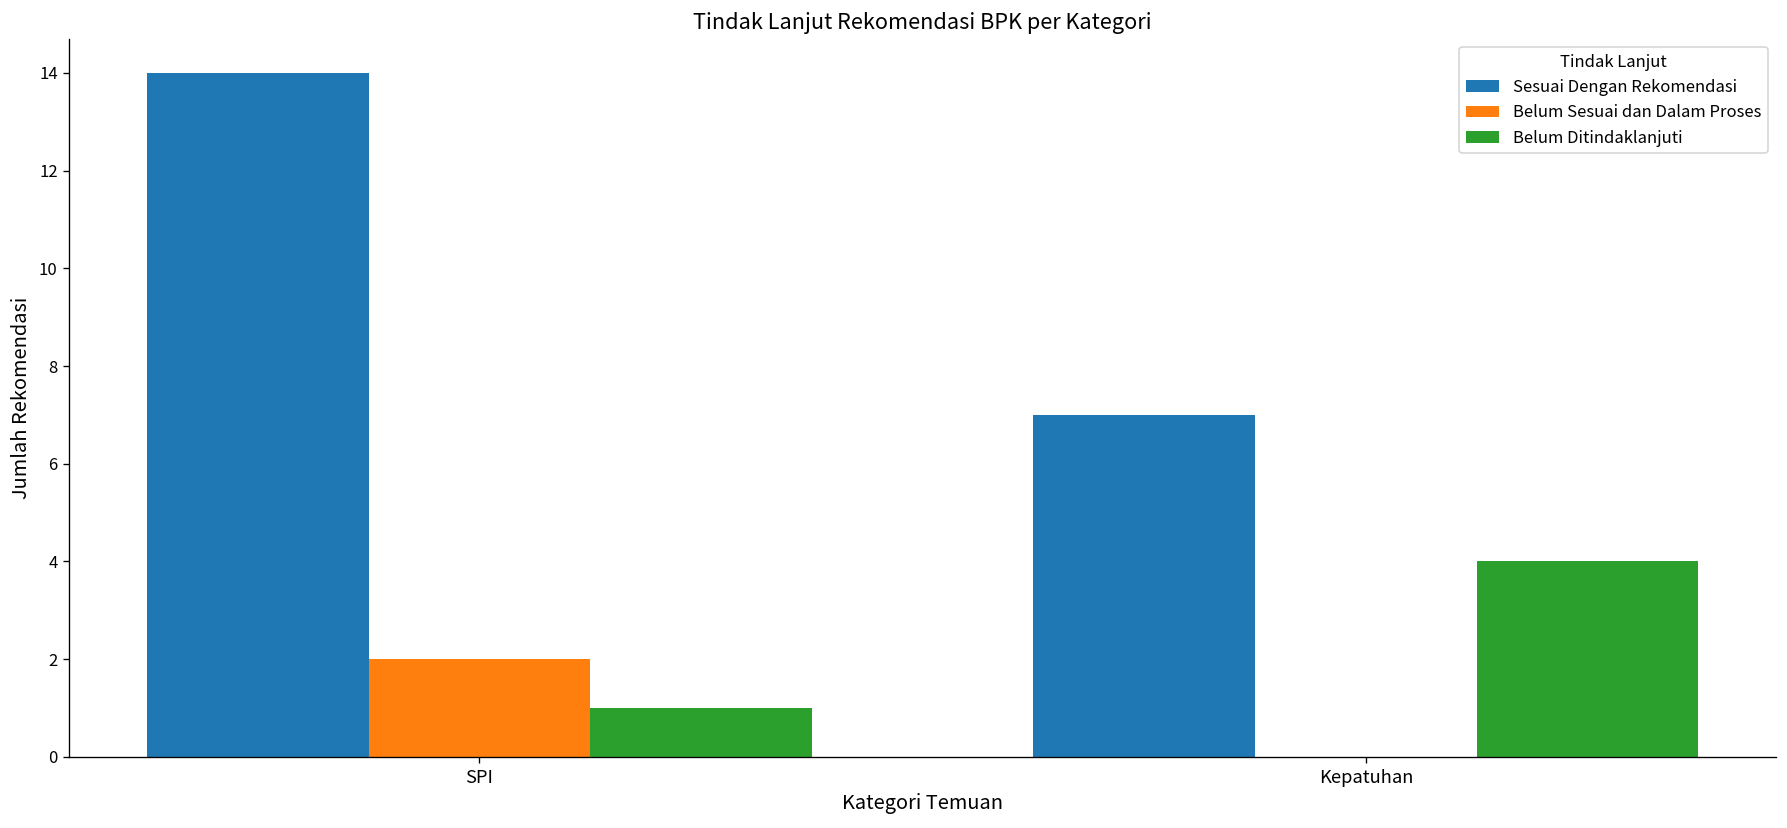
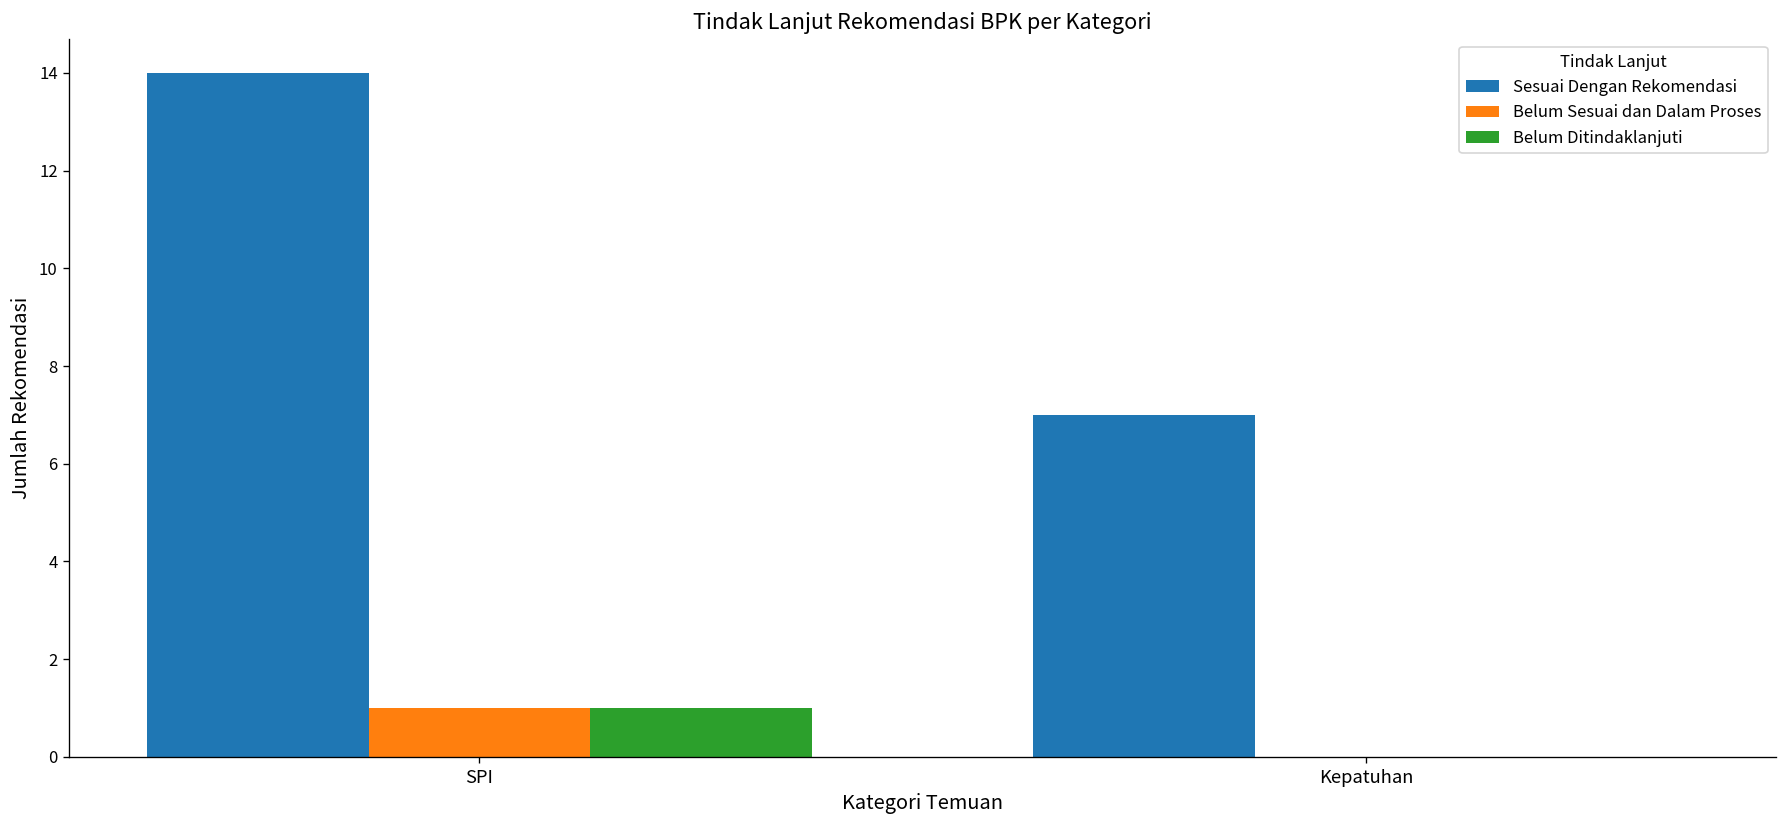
Belum Sesuai dan Dalam Proses, SPI: 2 -> 1
Belum Ditindaklanjuti, Kepatuhan: 4 -> 0
